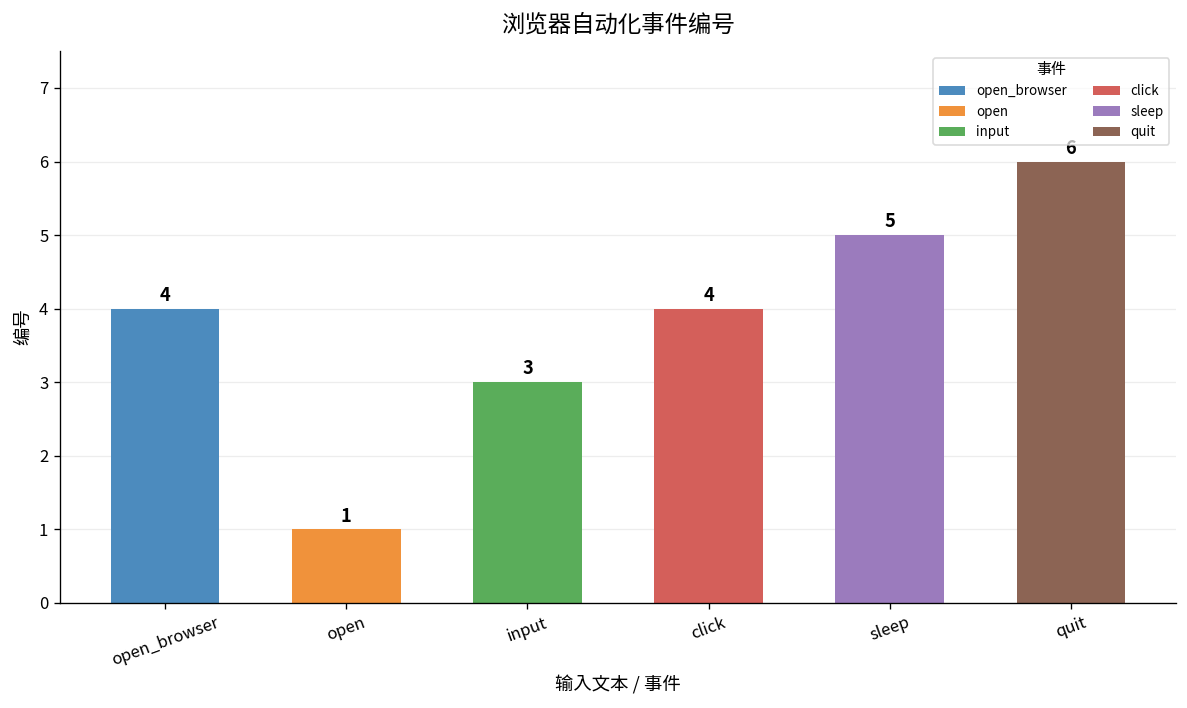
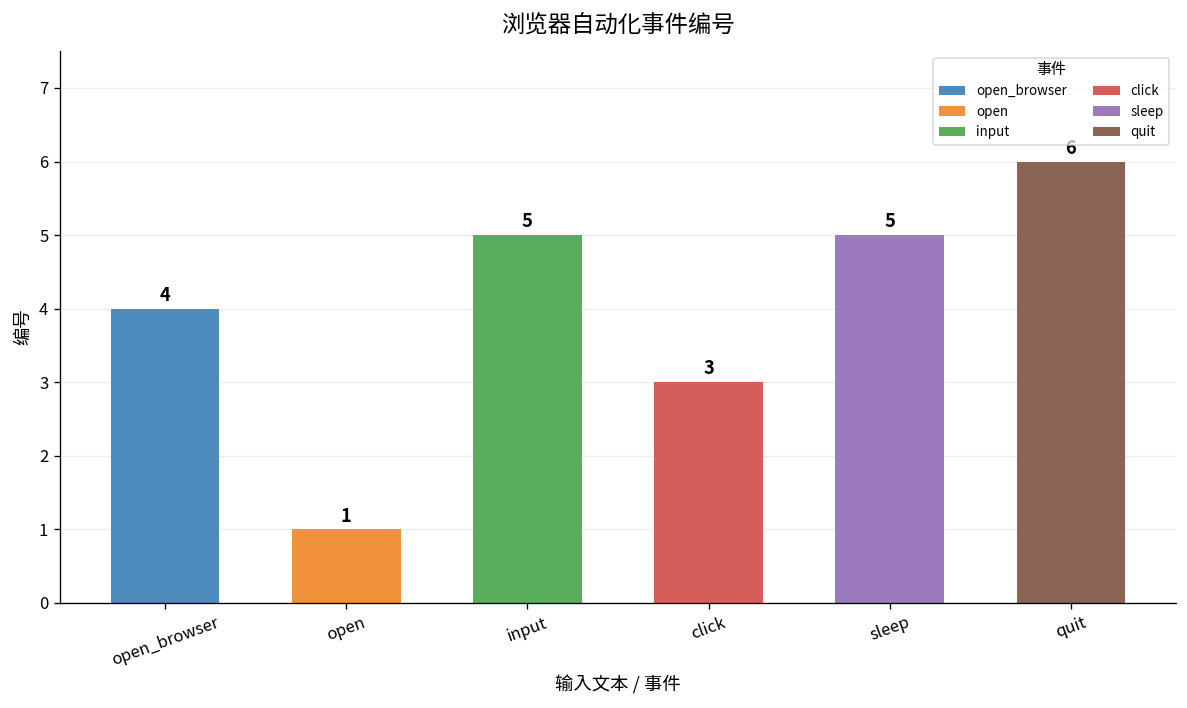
input: 3 -> 5
click: 4 -> 3
